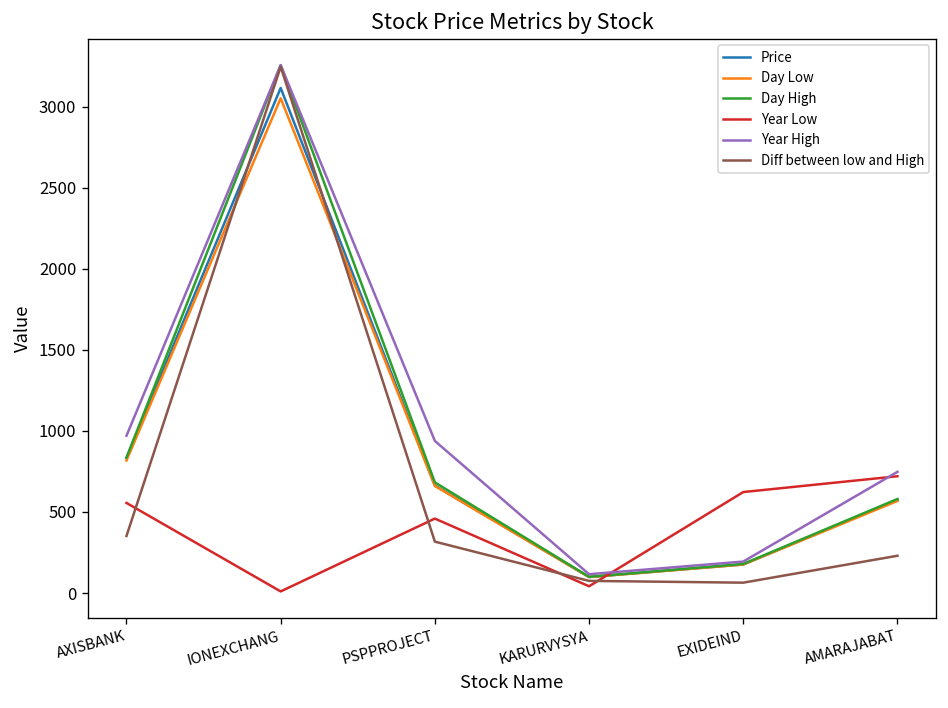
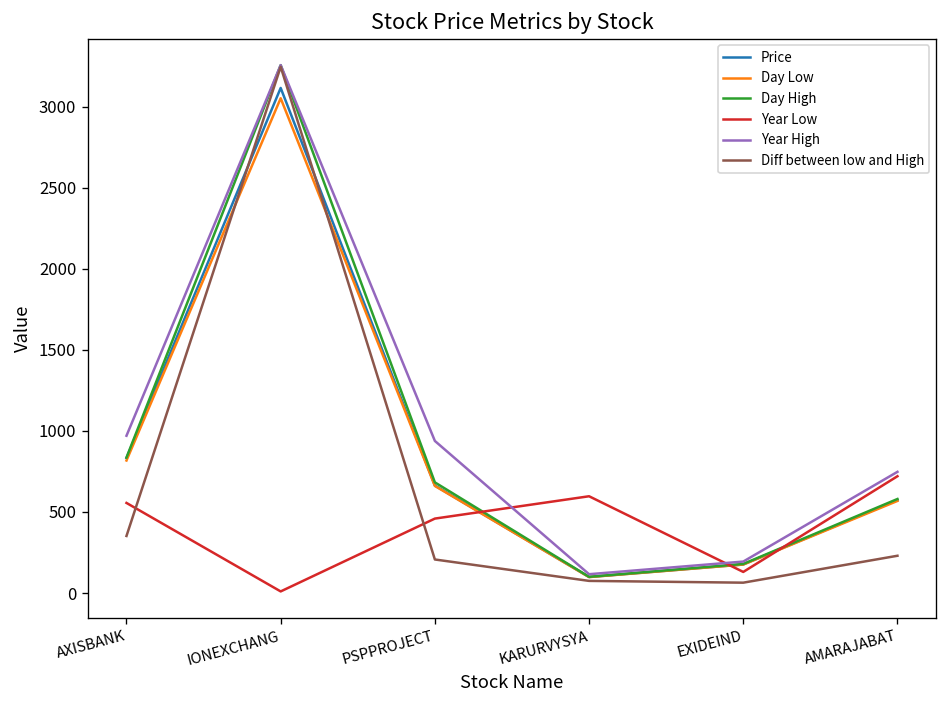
Diff between low and High, PSPPROJECT: 320 -> 210
Year Low, KARURVYSYA: 40 -> 600
Year Low, EXIDEIND: 620 -> 130
